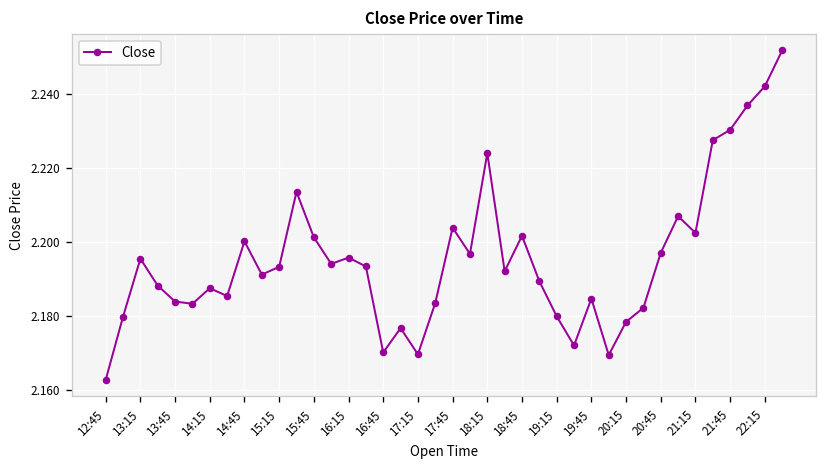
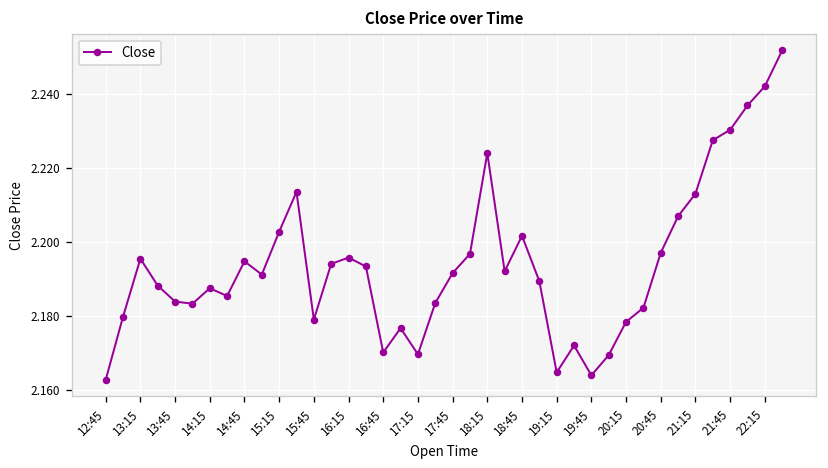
14:45: 2.200 -> 2.195
15:15: 2.193 -> 2.203
15:45: 2.201 -> 2.179
17:45: 2.204 -> 2.192
19:15: 2.180 -> 2.165
19:45: 2.185 -> 2.164
21:15: 2.203 -> 2.213
